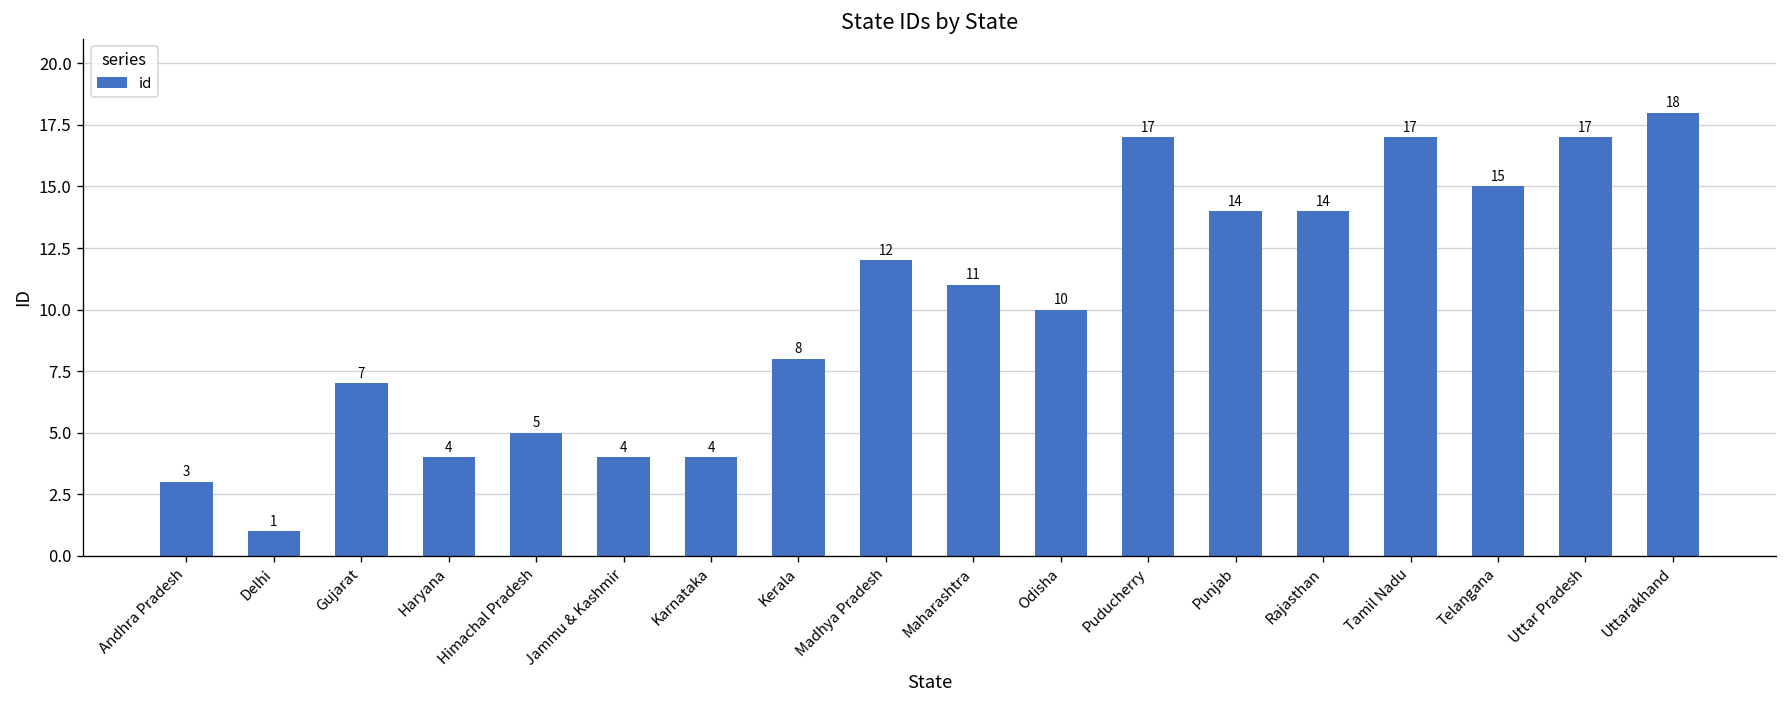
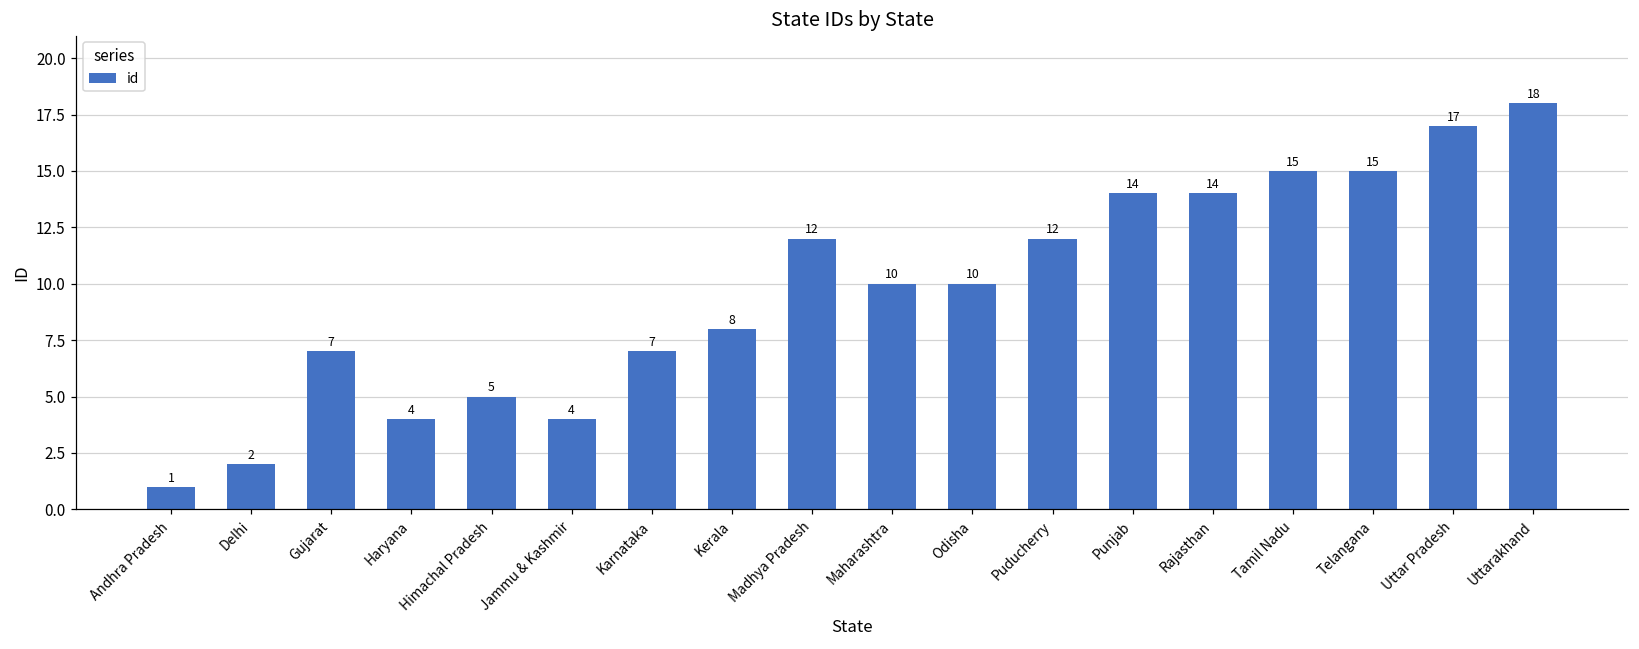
Andhra Pradesh: 3 -> 1
Delhi: 1 -> 2
Karnataka: 4 -> 7
Maharashtra: 11 -> 10
Puducherry: 17 -> 12
Tamil Nadu: 17 -> 15
